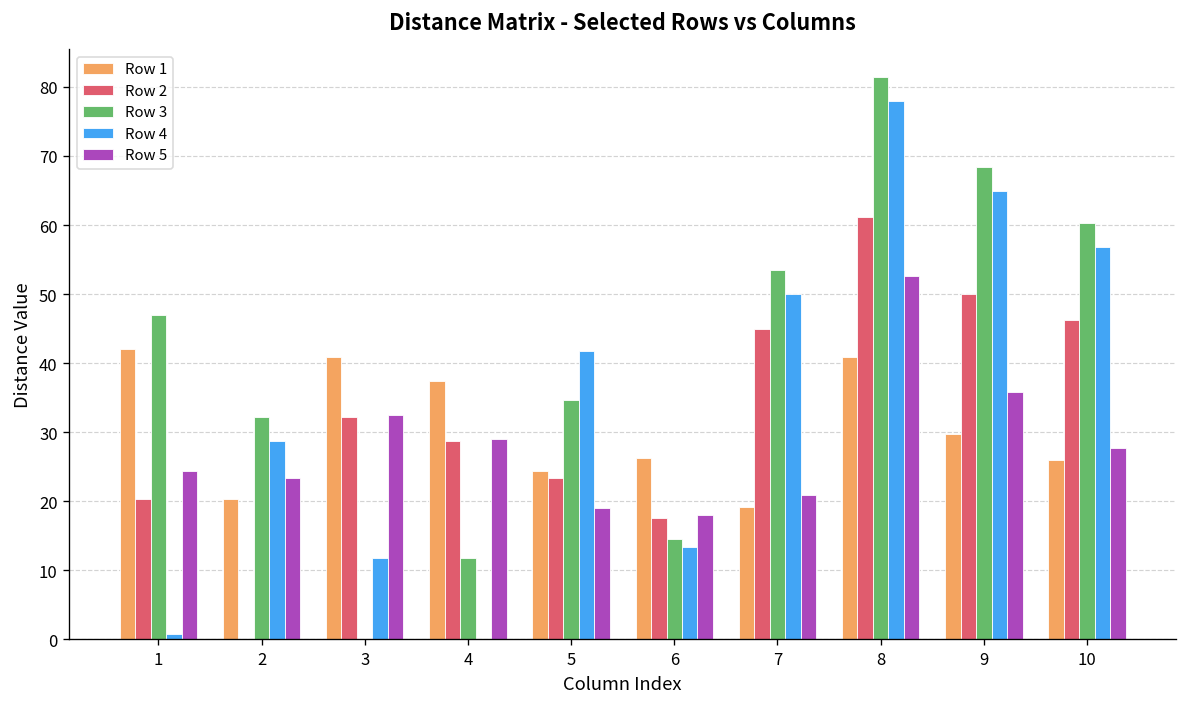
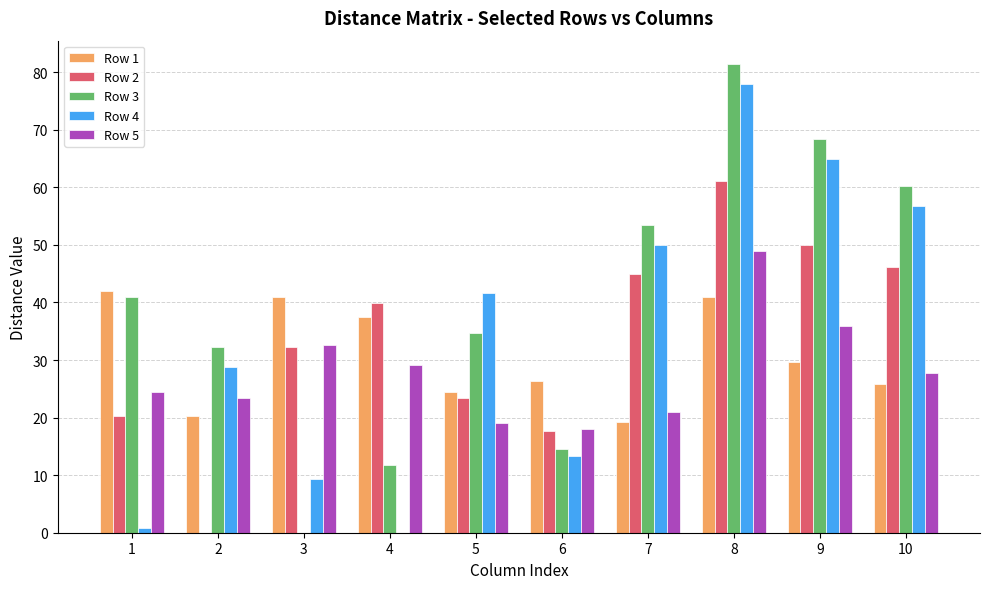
Row 3, 1: 47 -> 41
Row 4, 3: 12 -> 9
Row 2, 4: 29 -> 40
Row 5, 8: 53 -> 49
